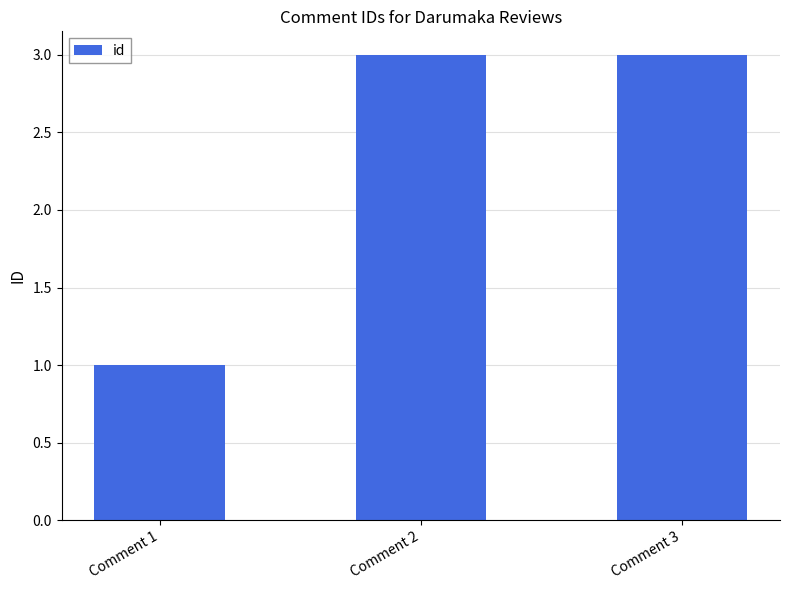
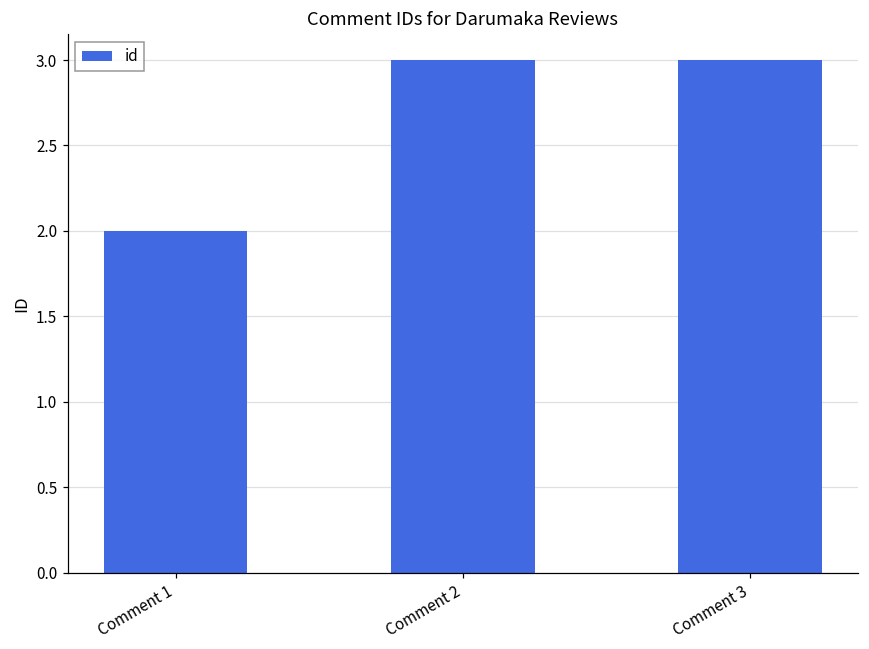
Comment 1: 1 -> 2
